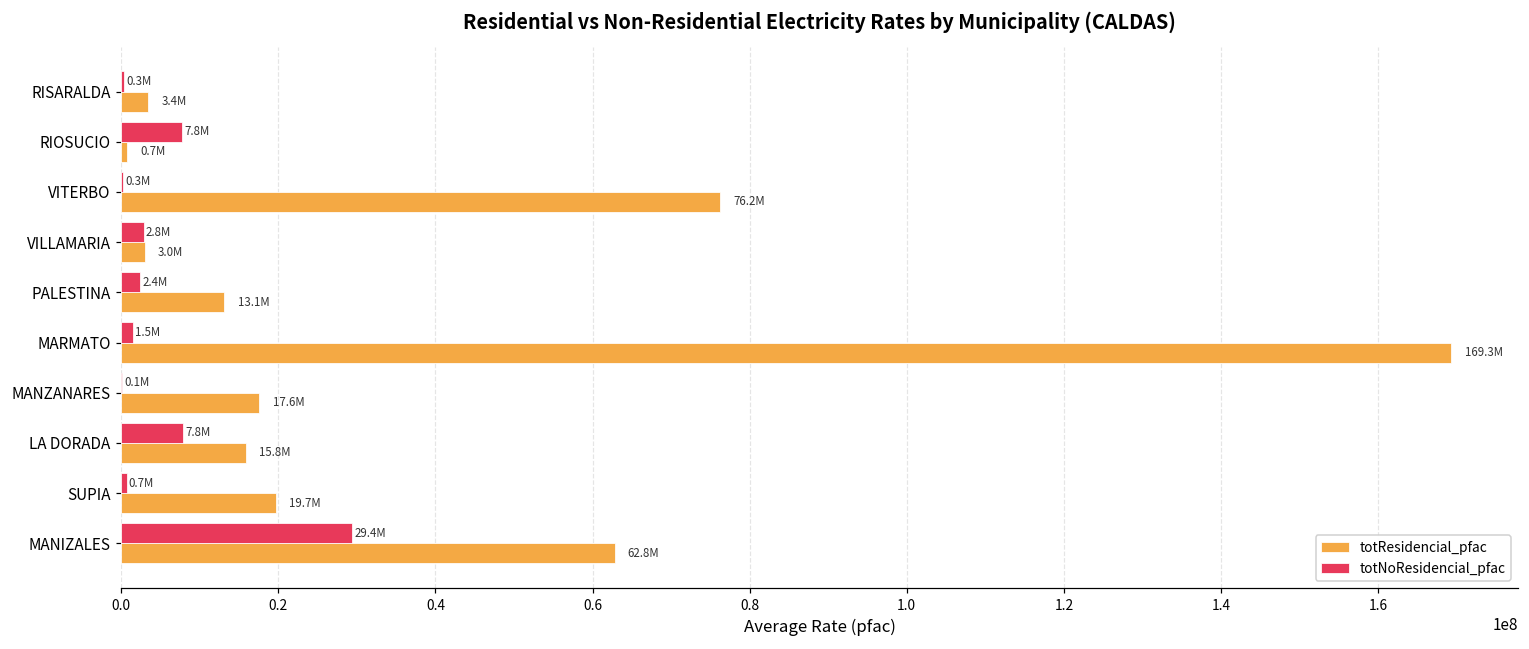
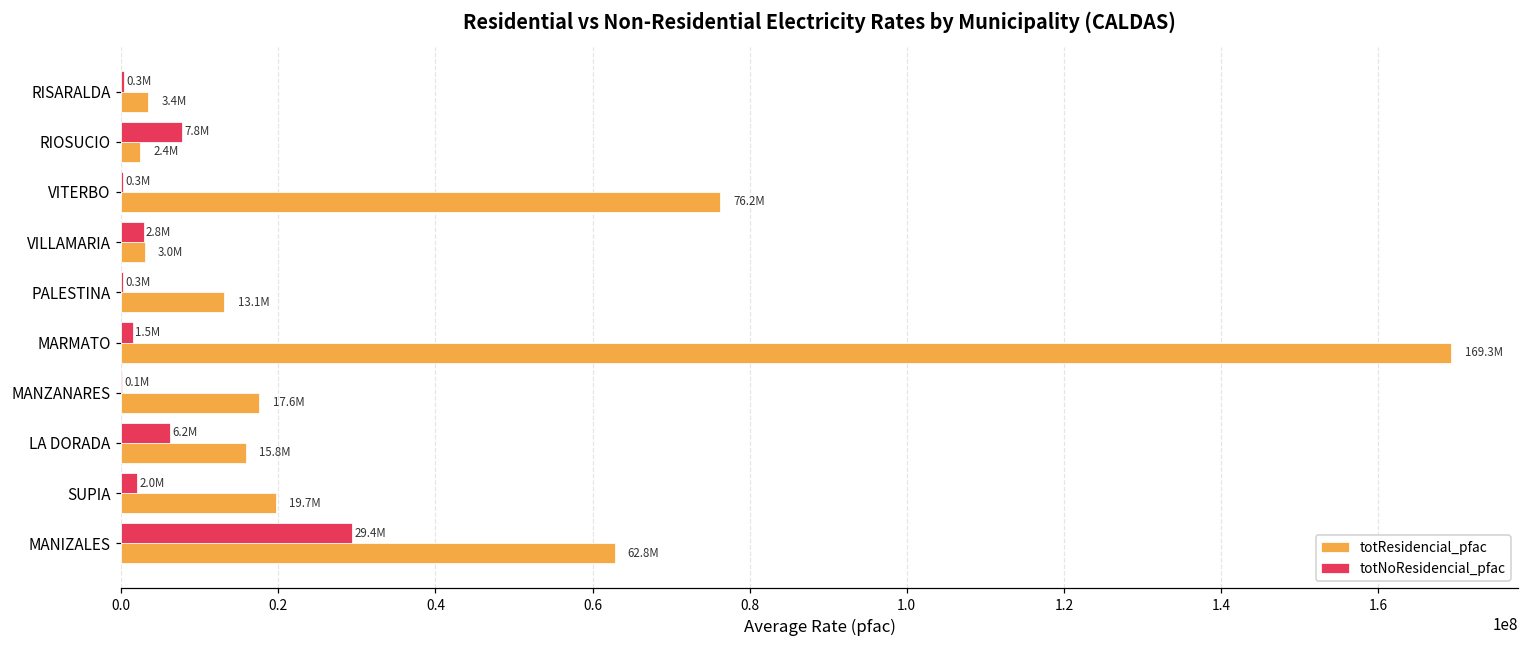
totResidencial_pfac, RIOSUCIO: 0.7M -> 2.4M
totNoResidencial_pfac, PALESTINA: 2.4M -> 0.3M
totNoResidencial_pfac, LA DORADA: 7.8M -> 6.2M
totNoResidencial_pfac, SUPIA: 0.7M -> 2.0M
